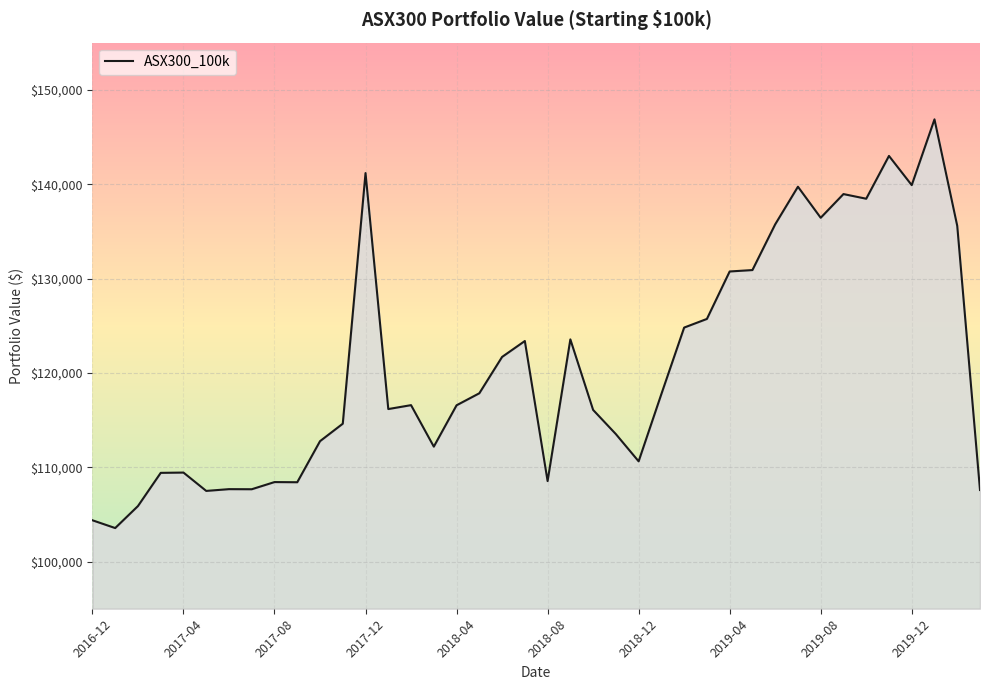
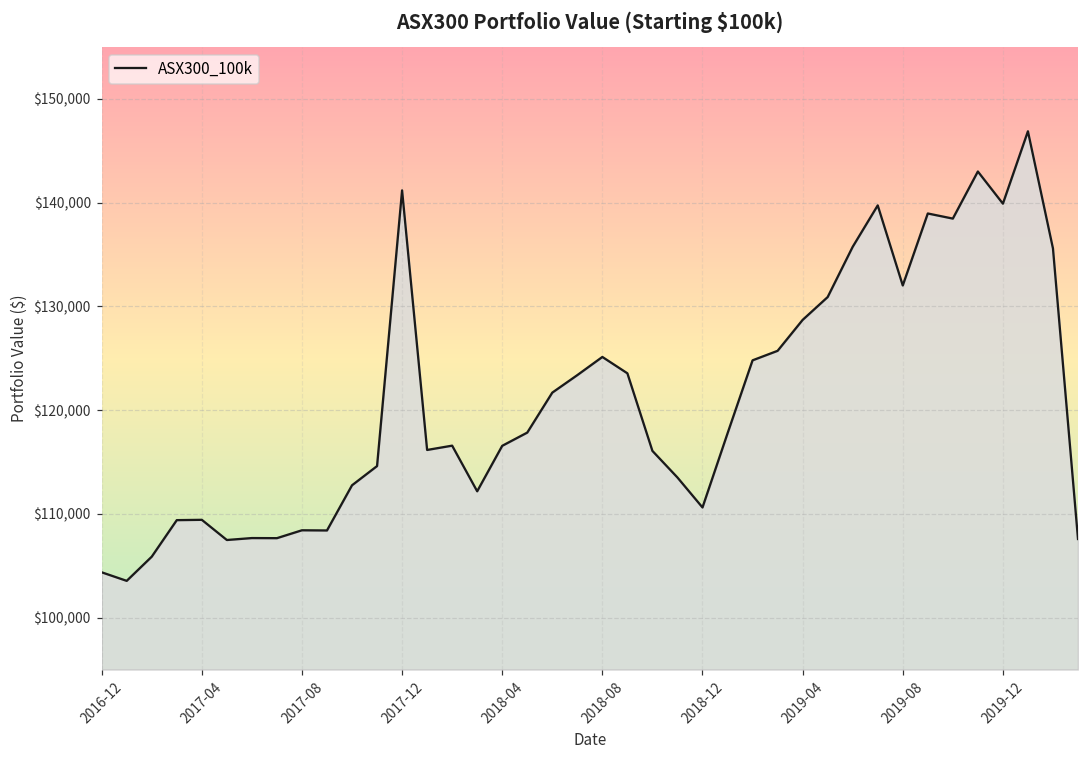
2018-08: $109,000 -> $125,000
2019-04: $131,000 -> $129,000
2019-08: $136,000 -> $132,000
